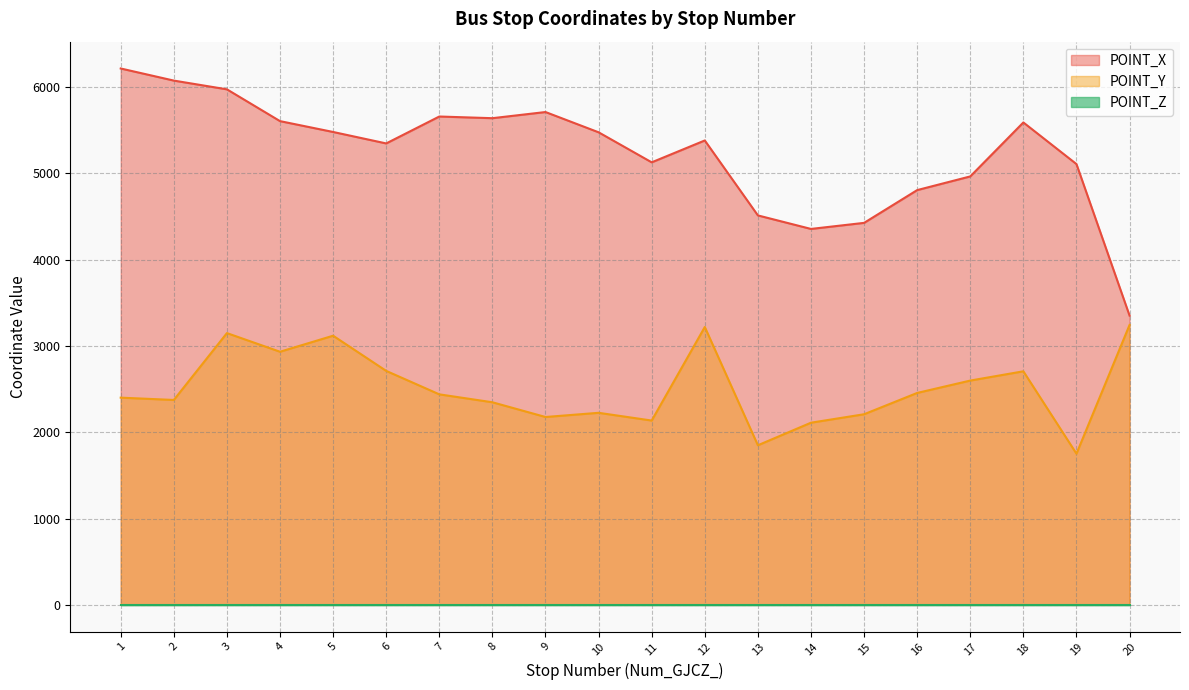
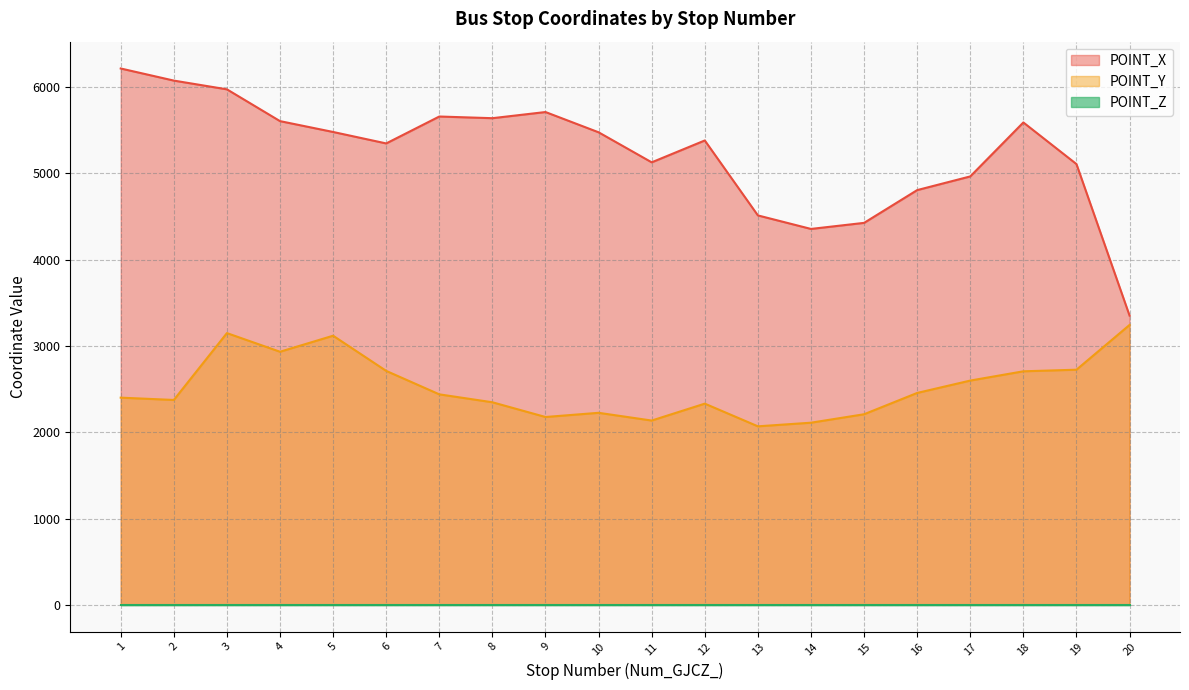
POINT_Y, 12: 3200 -> 2300
POINT_Y, 13: 1800 -> 2100
POINT_Y, 19: 1800 -> 2700
